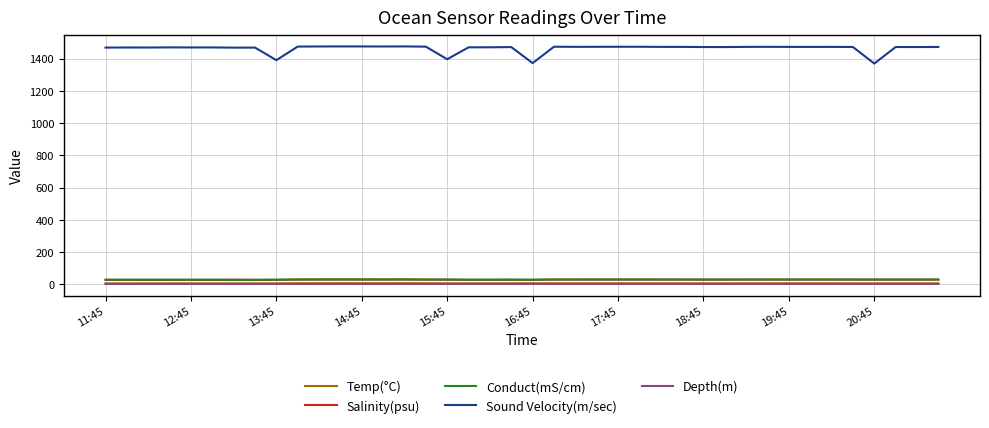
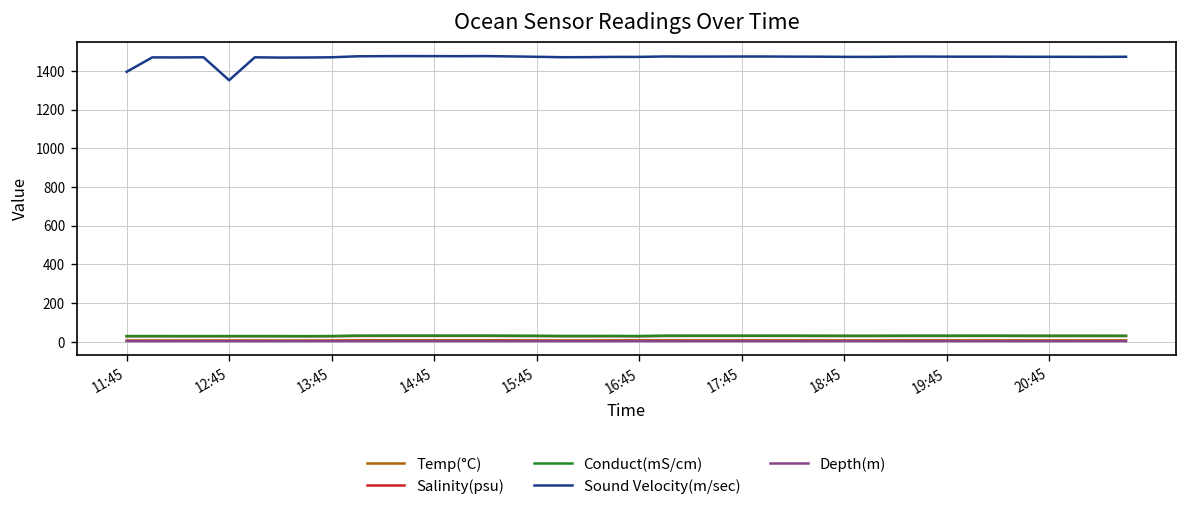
Sound Velocity(m/sec), 11:45: 1470 -> 1390
Sound Velocity(m/sec), 12:45: 1470 -> 1350
Sound Velocity(m/sec), 13:45: 1390 -> 1470
Sound Velocity(m/sec), 15:45: 1400 -> 1470
Sound Velocity(m/sec), 16:45: 1370 -> 1470
Sound Velocity(m/sec), 20:45: 1370 -> 1470
